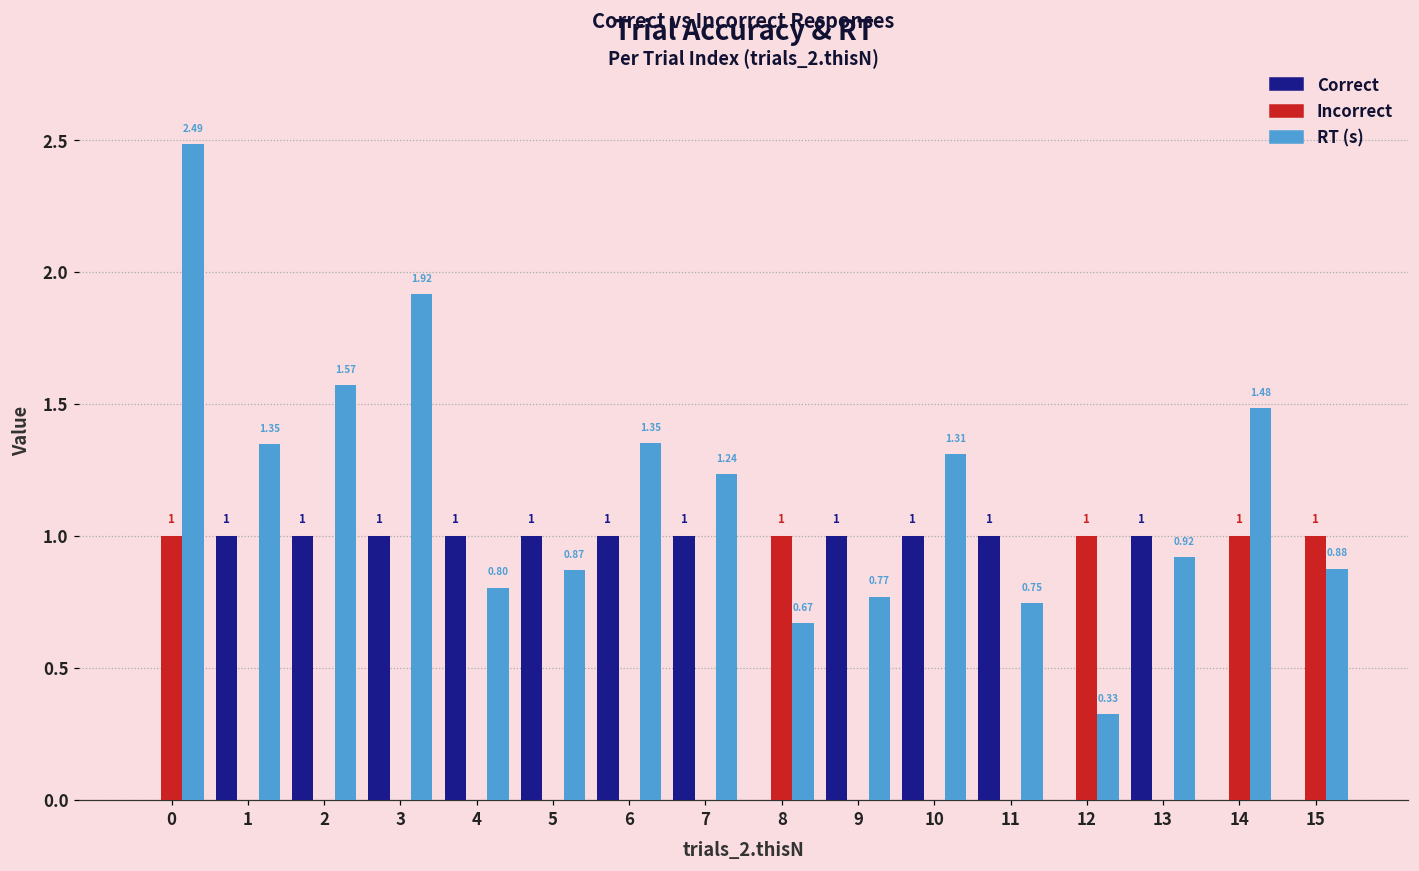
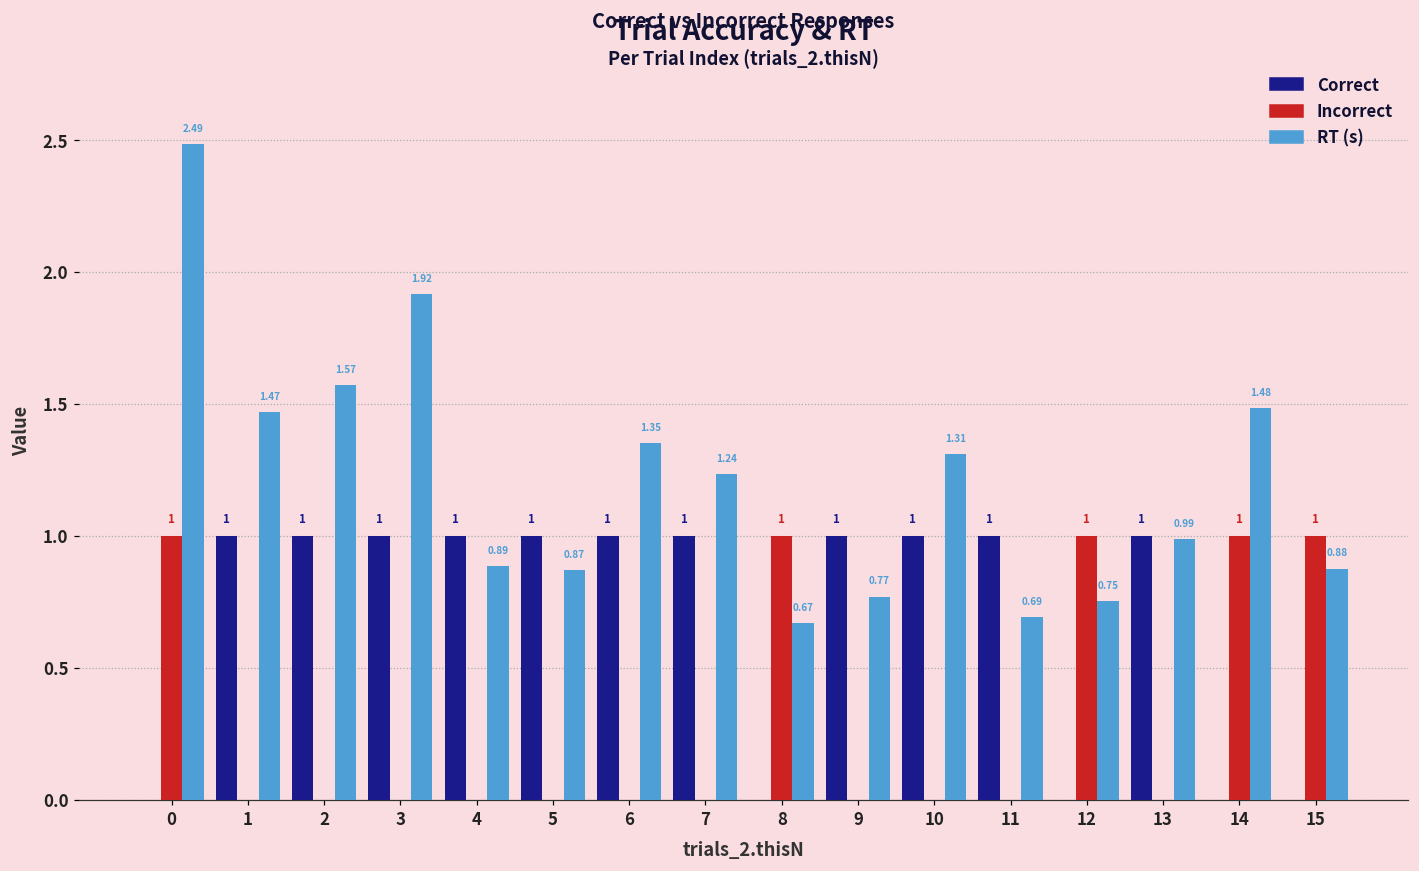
RT (s), 1: 1.35 -> 1.47
RT (s), 4: 0.80 -> 0.89
RT (s), 11: 0.75 -> 0.69
RT (s), 12: 0.33 -> 0.75
RT (s), 13: 0.92 -> 0.99
